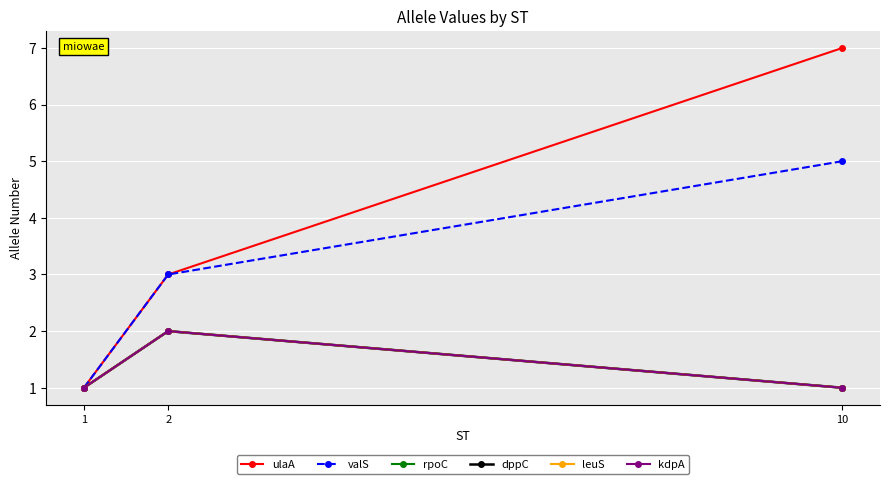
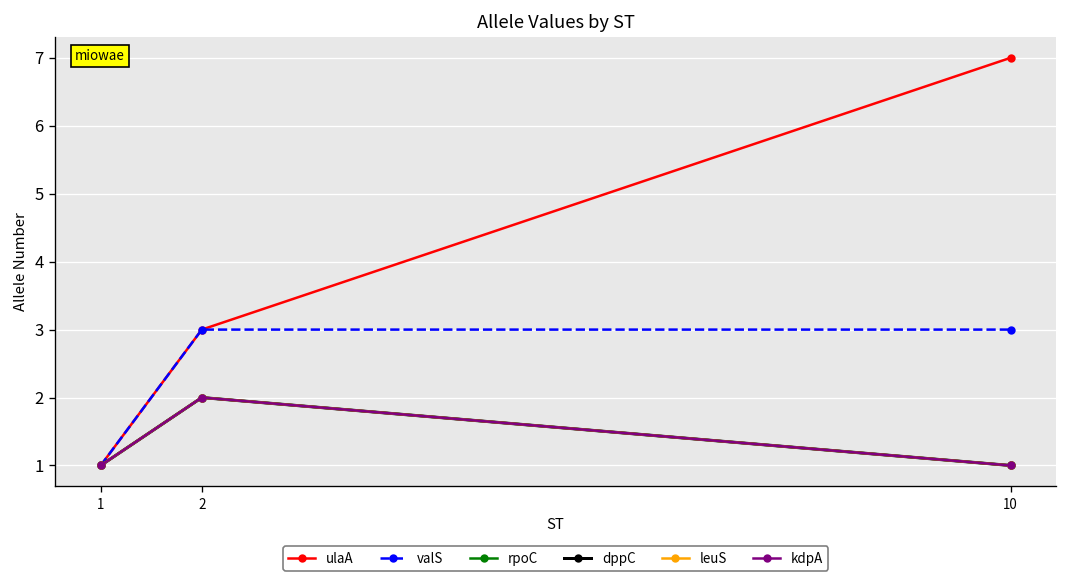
valS, 10: 5 -> 3
